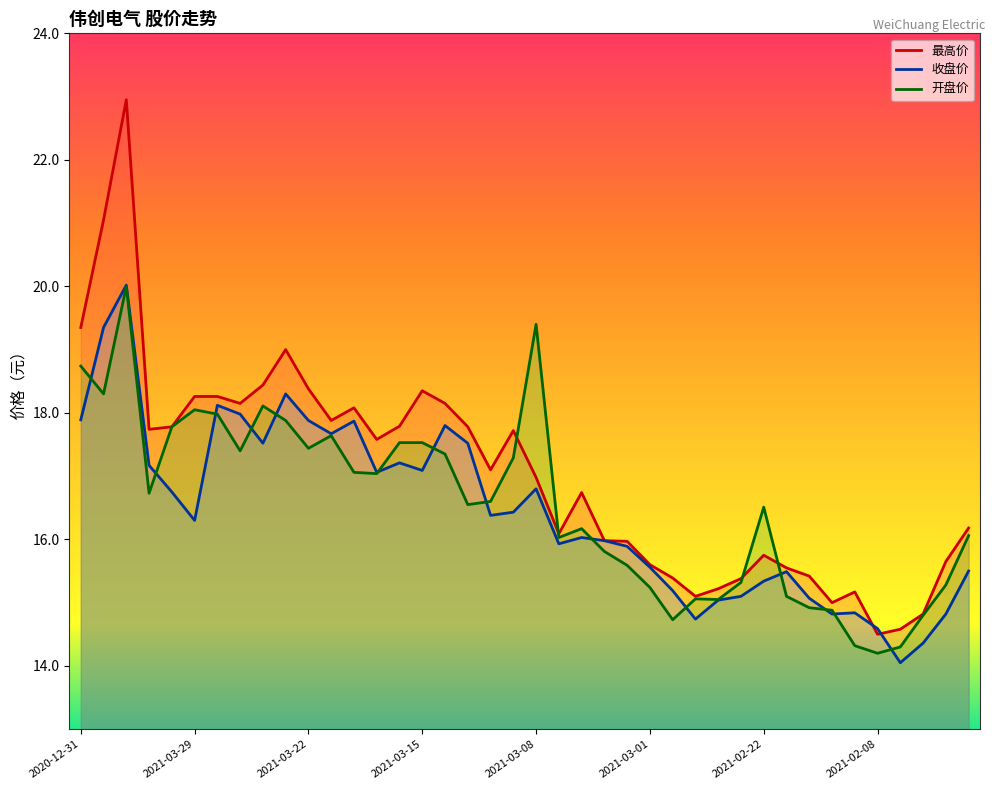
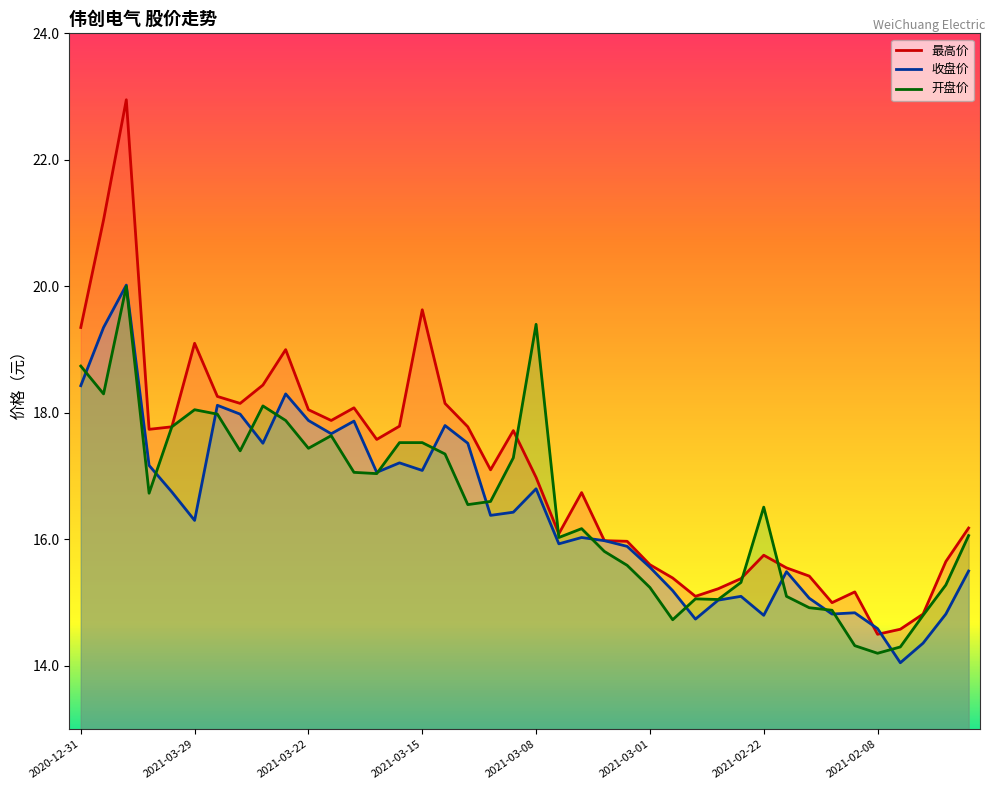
收盘价, 2020-12-31: 17.9 -> 18.4
最高价, 2021-03-29: 18.3 -> 19.1
最高价, 2021-03-22: 18.4 -> 18.1
最高价, 2021-03-15: 18.4 -> 19.6
收盘价, 2021-02-22: 15.3 -> 14.8
